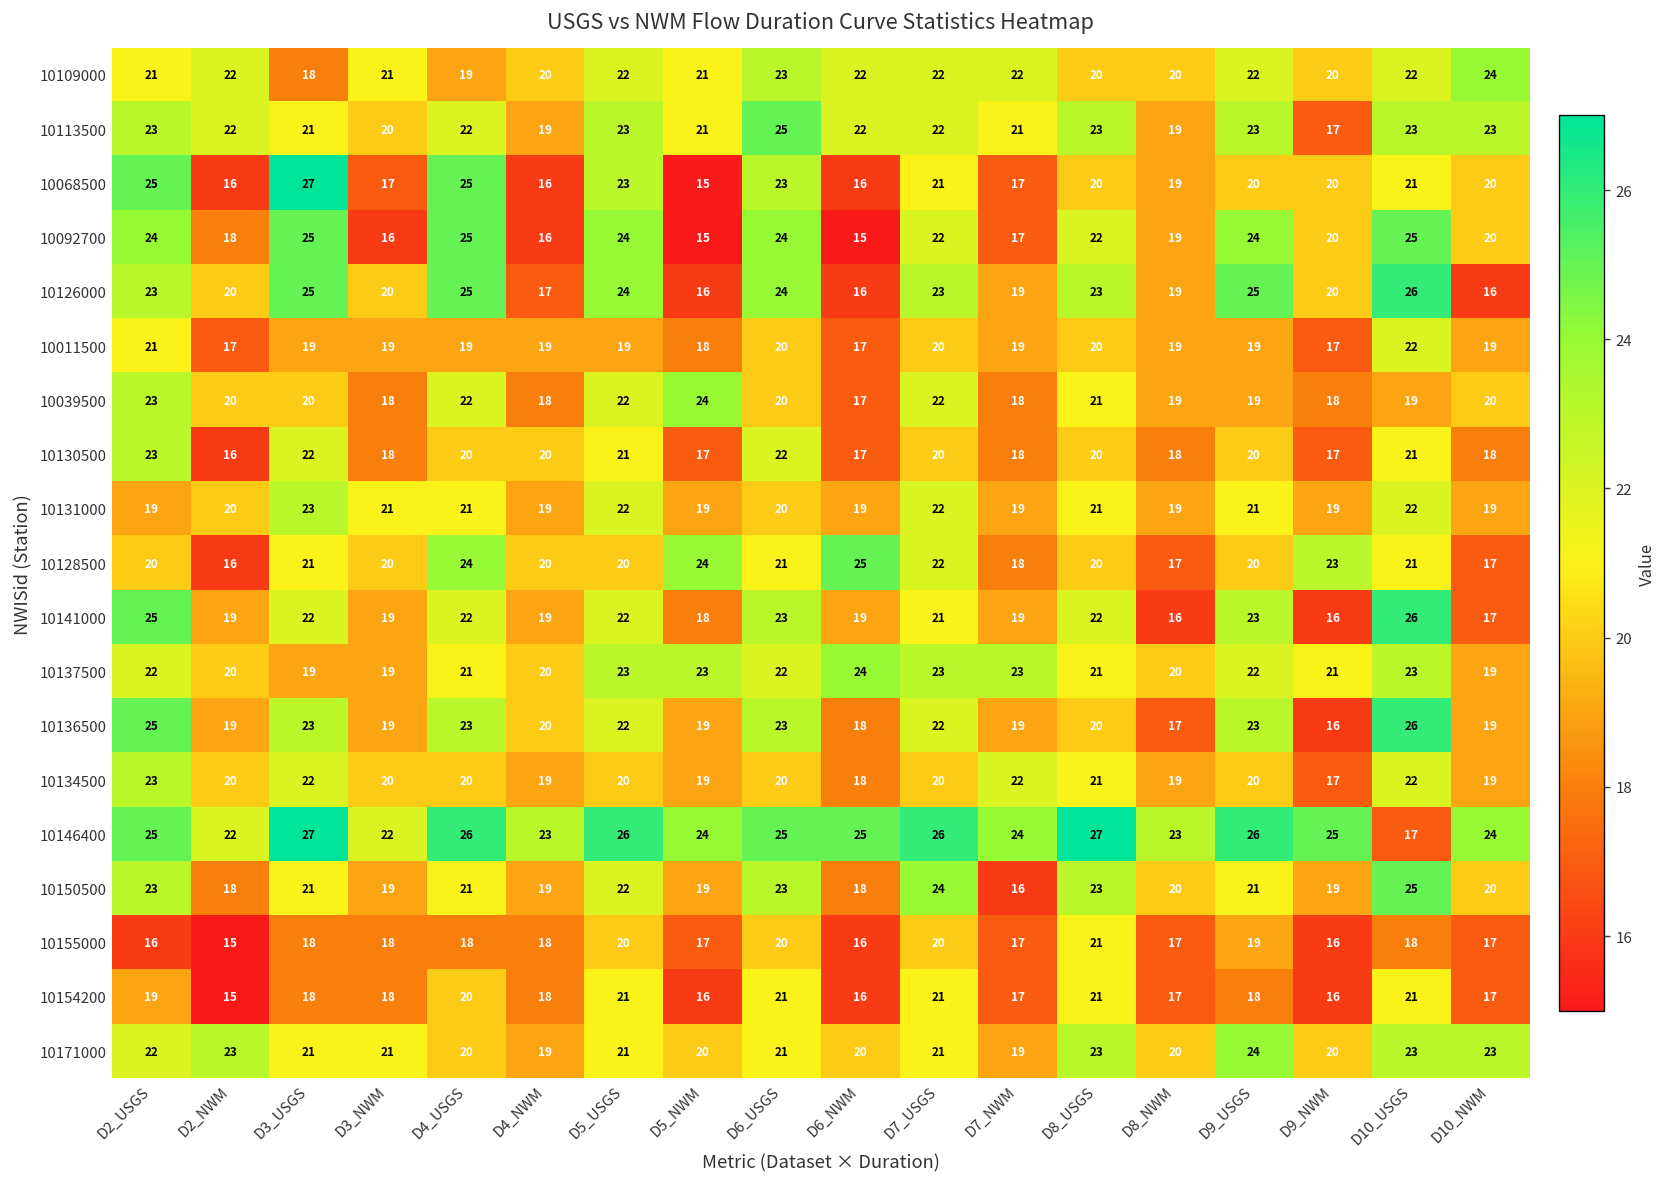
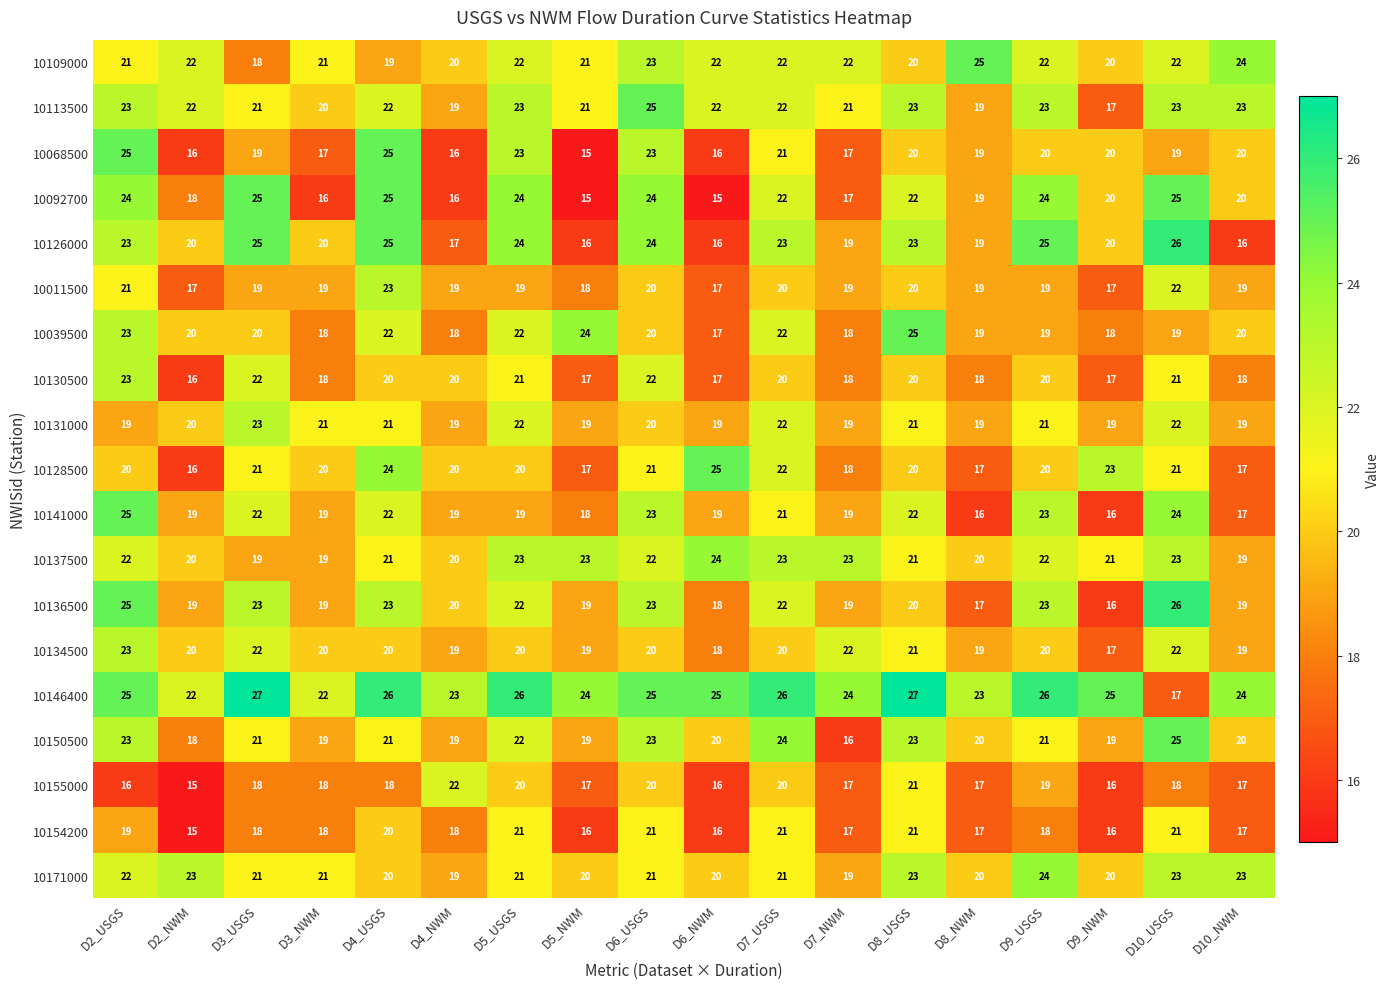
10109000, D8_NWM: 20 -> 25
10068500, D3_USGS: 27 -> 19
10068500, D10_USGS: 21 -> 19
10011500, D4_USGS: 19 -> 23
10039500, D8_USGS: 21 -> 25
10128500, D5_NWM: 24 -> 17
10141000, D5_USGS: 22 -> 19
10141000, D10_USGS: 26 -> 24
10150500, D6_NWM: 18 -> 20
10155000, D4_NWM: 18 -> 22
